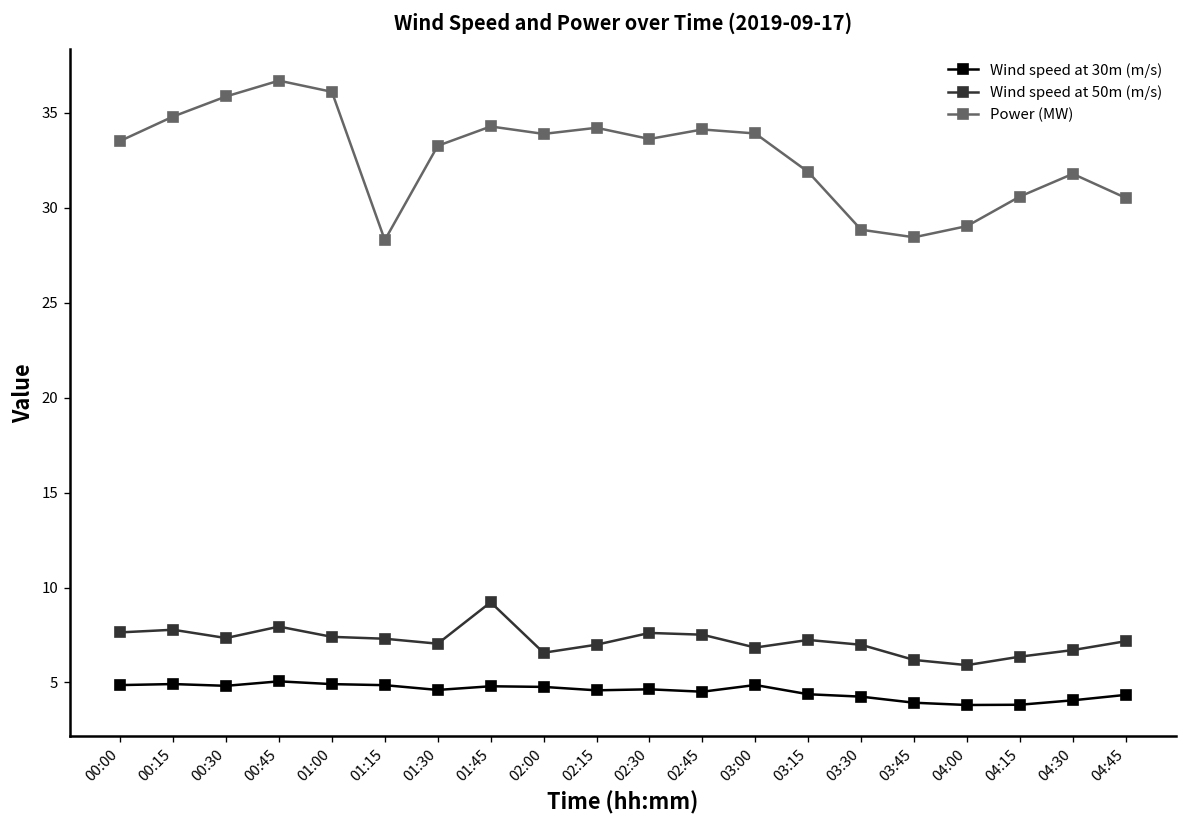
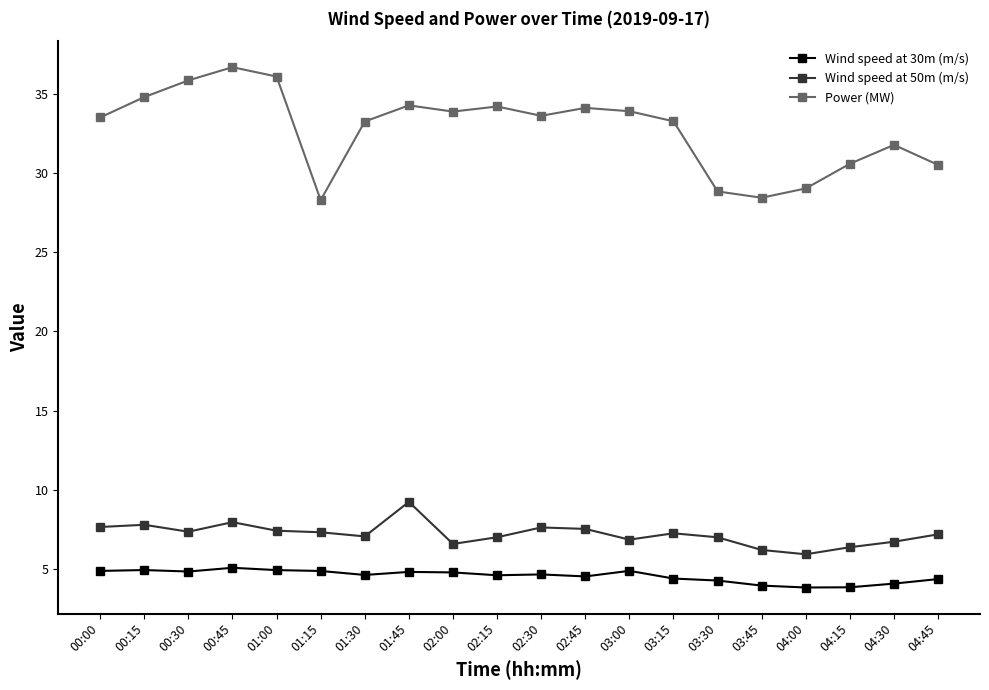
Power (MW), 03:15: 31.9 -> 33.3
